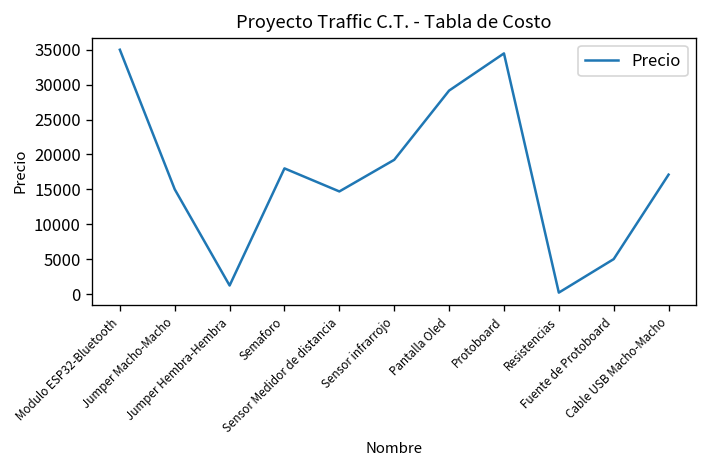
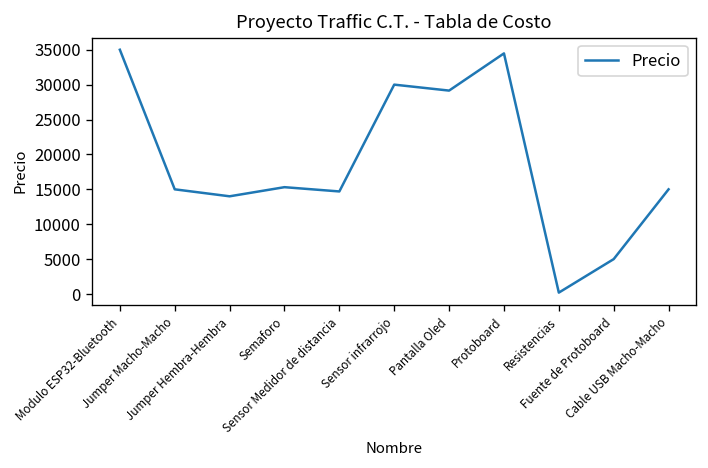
Jumper Hembra-Hembra: 1000 -> 14000
Semaforo: 18000 -> 15000
Sensor infrarrojo: 19000 -> 30000
Cable USB Macho-Macho: 17000 -> 15000
